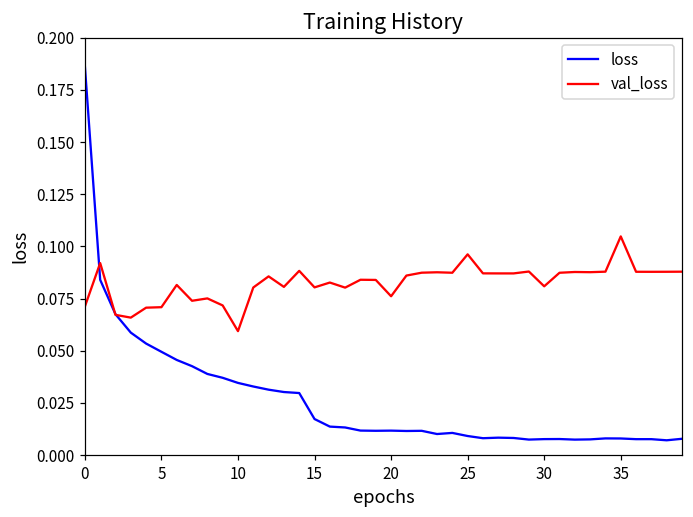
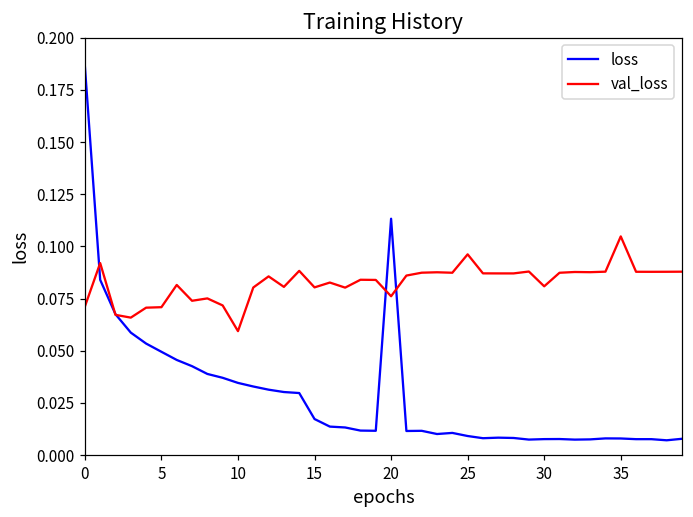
loss, 20: 0.012 -> 0.113
